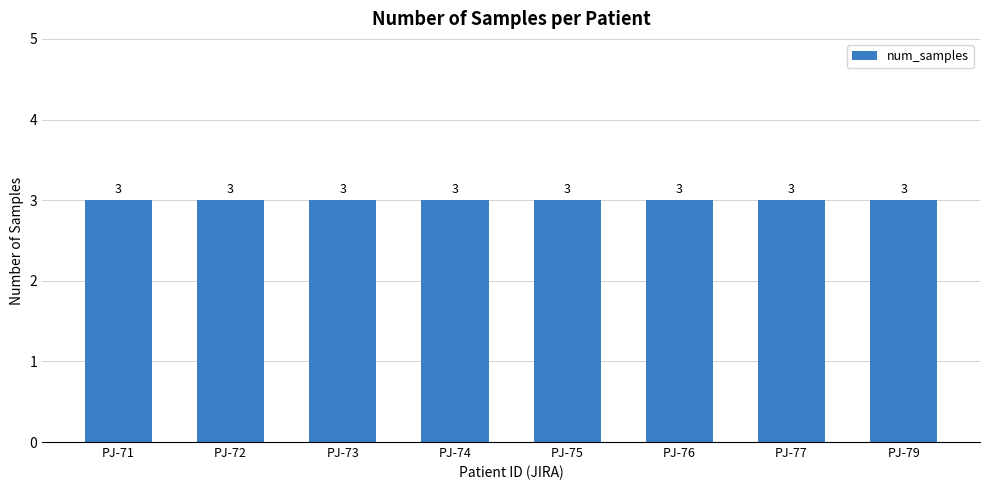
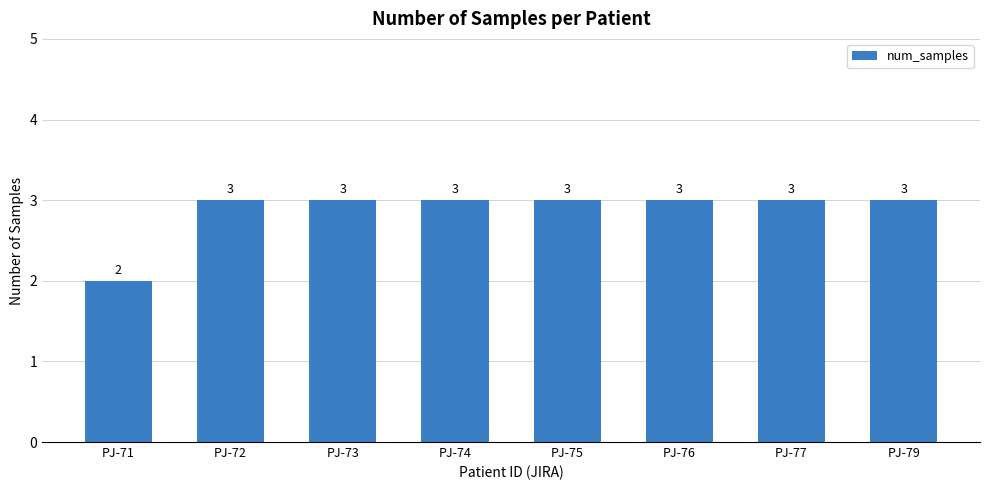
PJ-71: 3 -> 2
